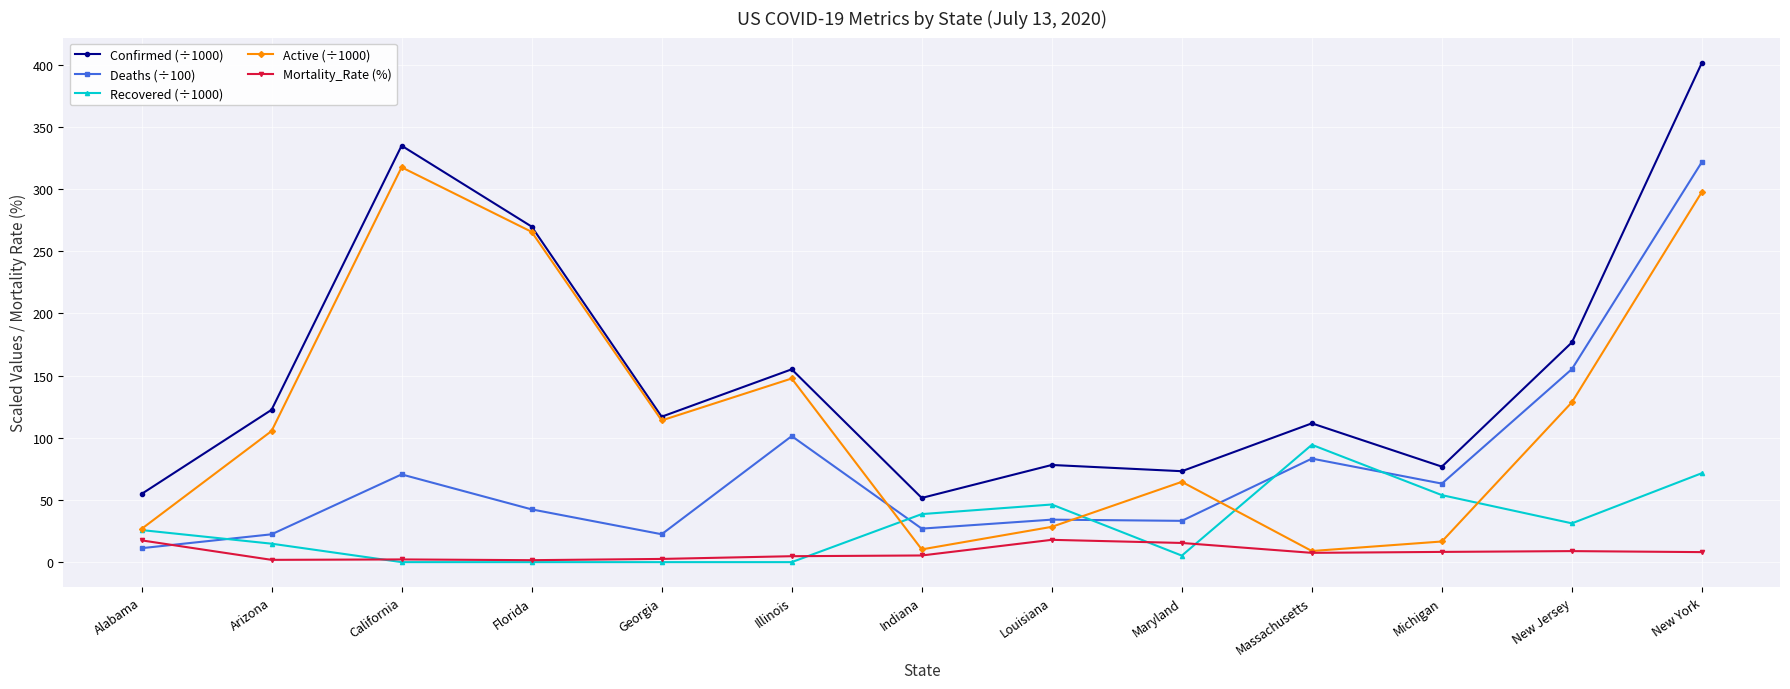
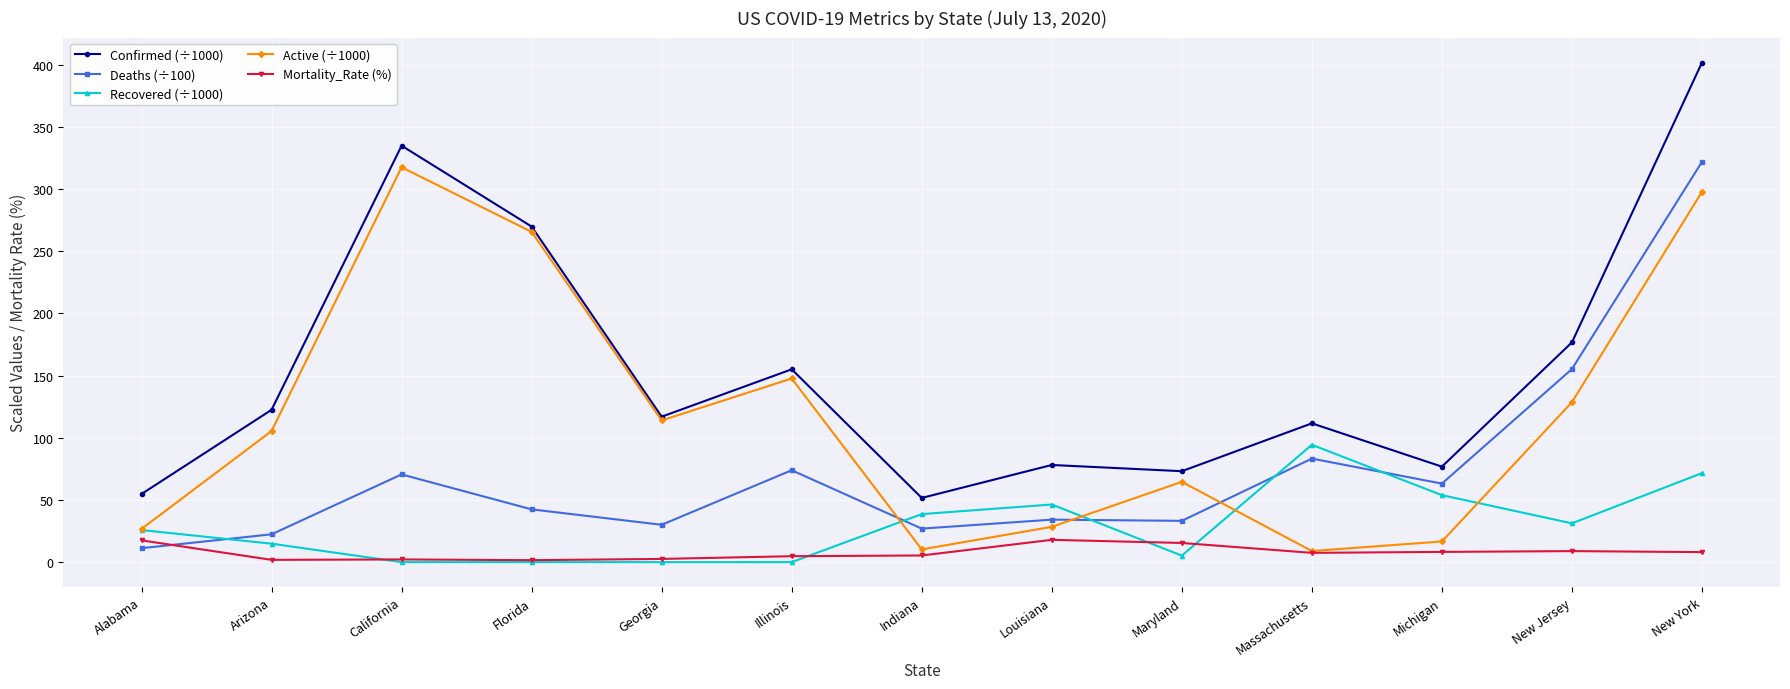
Deaths (÷100), Georgia: 22 -> 30
Deaths (÷100), Illinois: 101 -> 74
